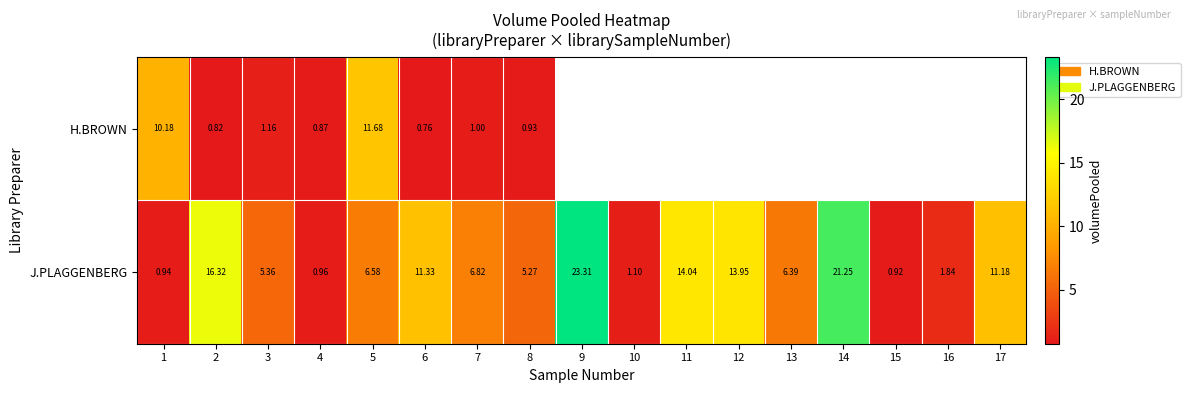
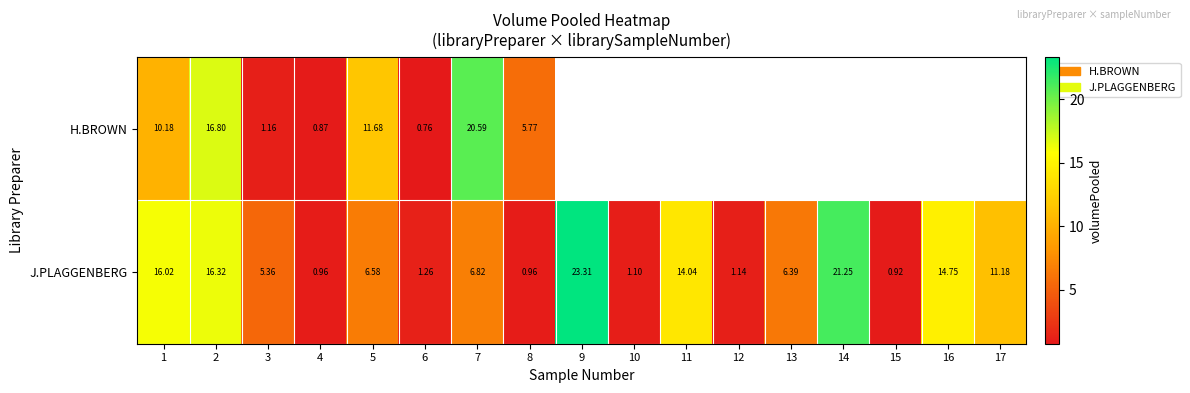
H.BROWN, 2: 0.82 -> 16.80
H.BROWN, 7: 1.00 -> 20.59
H.BROWN, 8: 0.93 -> 5.77
J.PLAGGENBERG, 1: 0.94 -> 16.02
J.PLAGGENBERG, 6: 11.33 -> 1.26
J.PLAGGENBERG, 8: 5.27 -> 0.96
J.PLAGGENBERG, 12: 13.95 -> 1.14
J.PLAGGENBERG, 16: 1.84 -> 14.75
